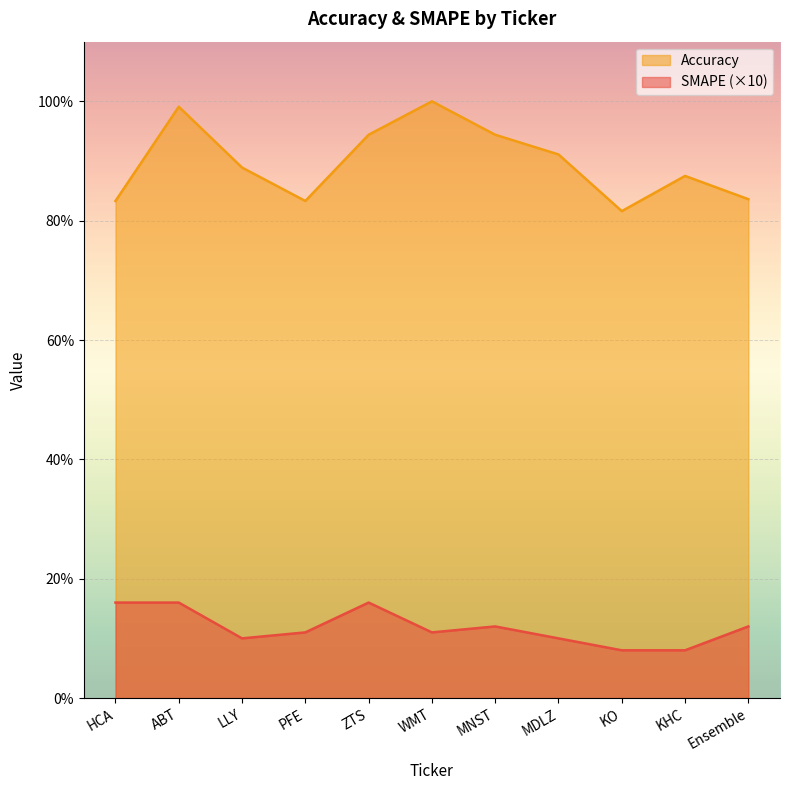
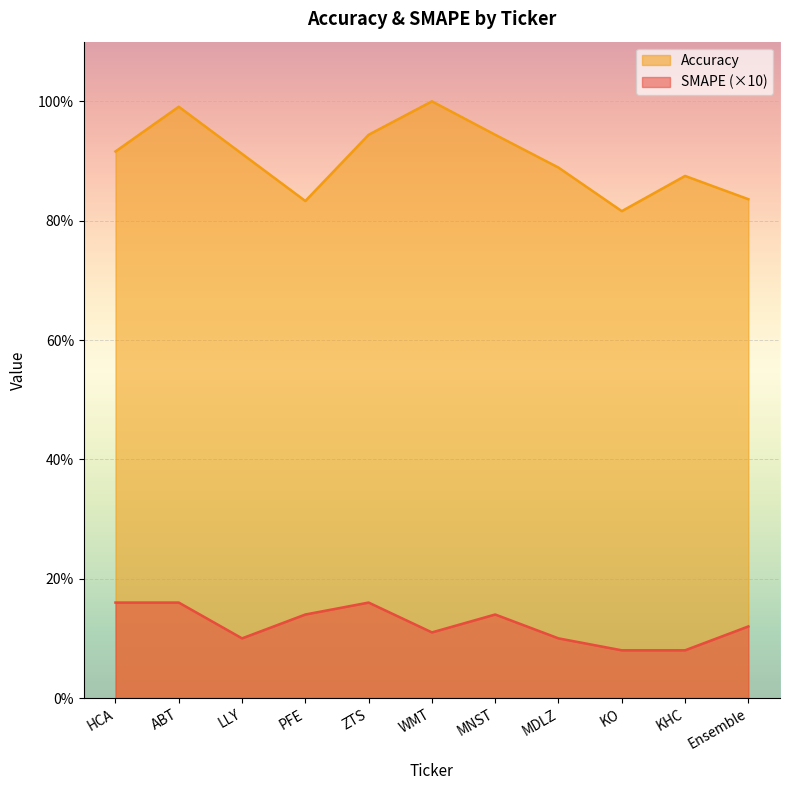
Accuracy, HCA: 83% -> 92%
Accuracy, LLY: 89% -> 91%
SMAPE (×10), PFE: 11% -> 14%
SMAPE (×10), MNST: 12% -> 14%
Accuracy, MDLZ: 91% -> 89%
